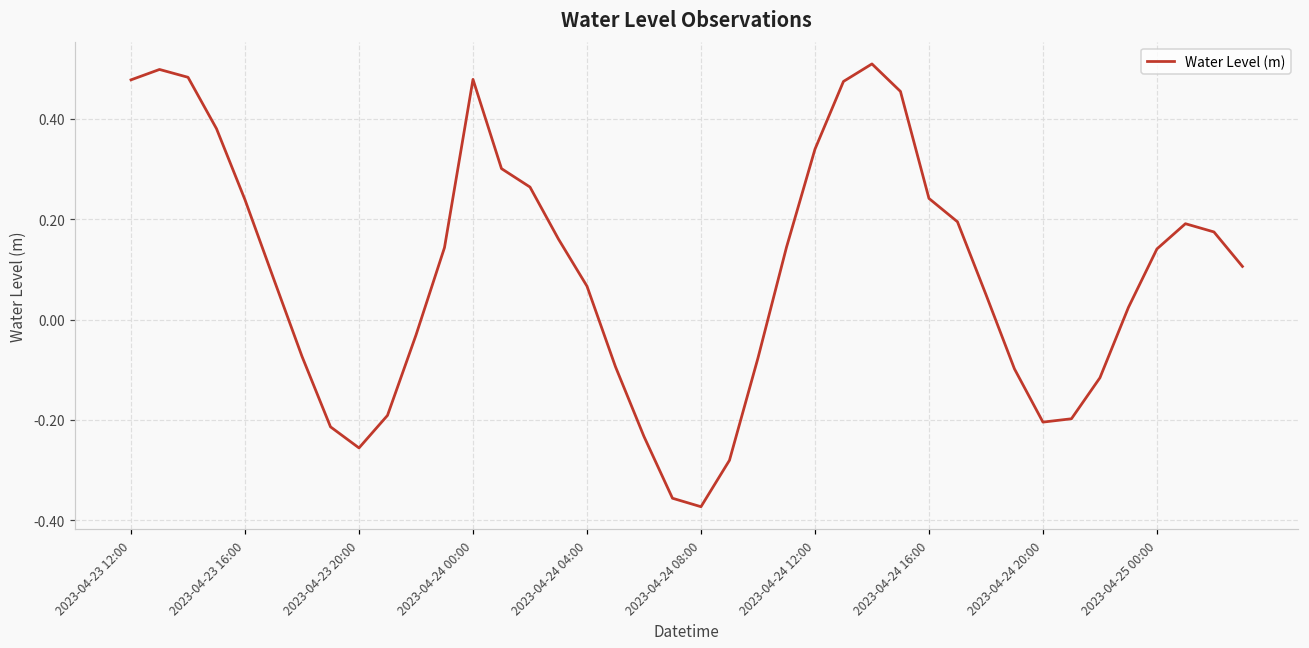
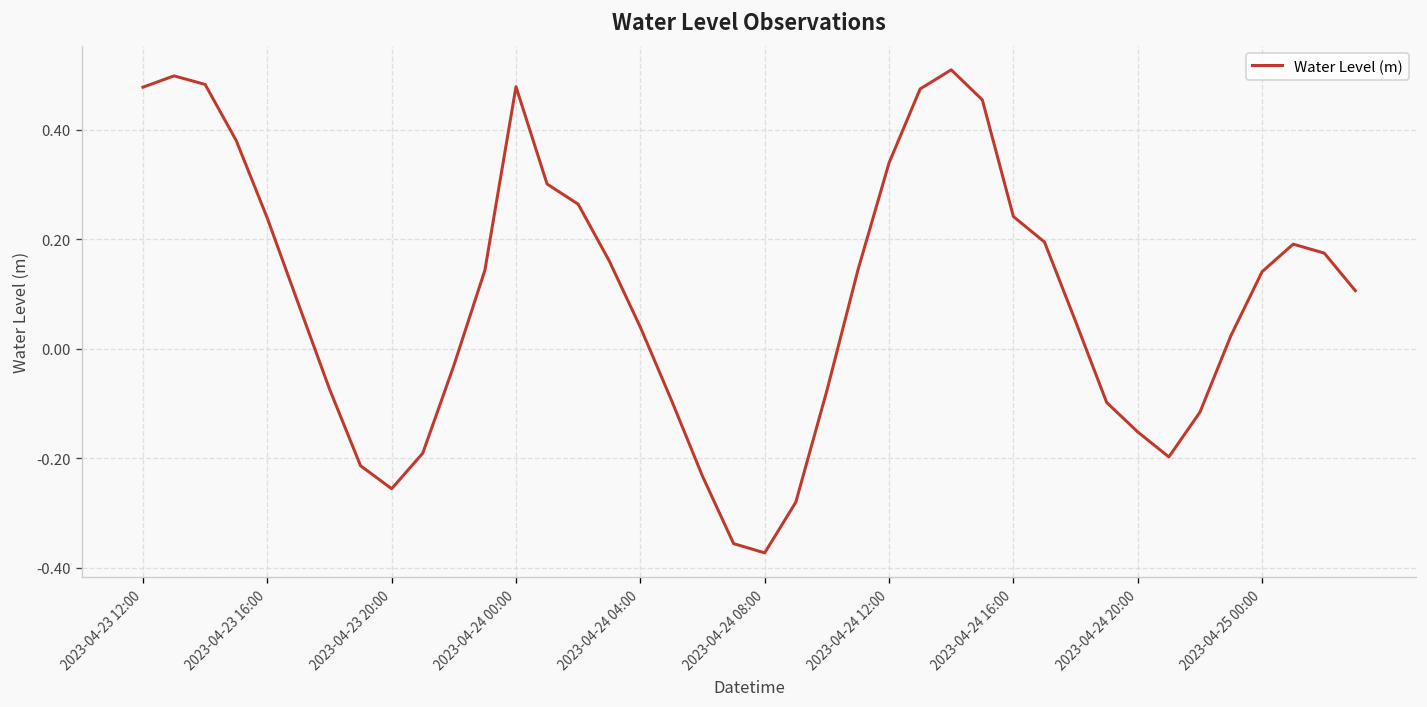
2023-04-24 04:00: 0.07 -> 0.04
2023-04-24 20:00: -0.20 -> -0.15
